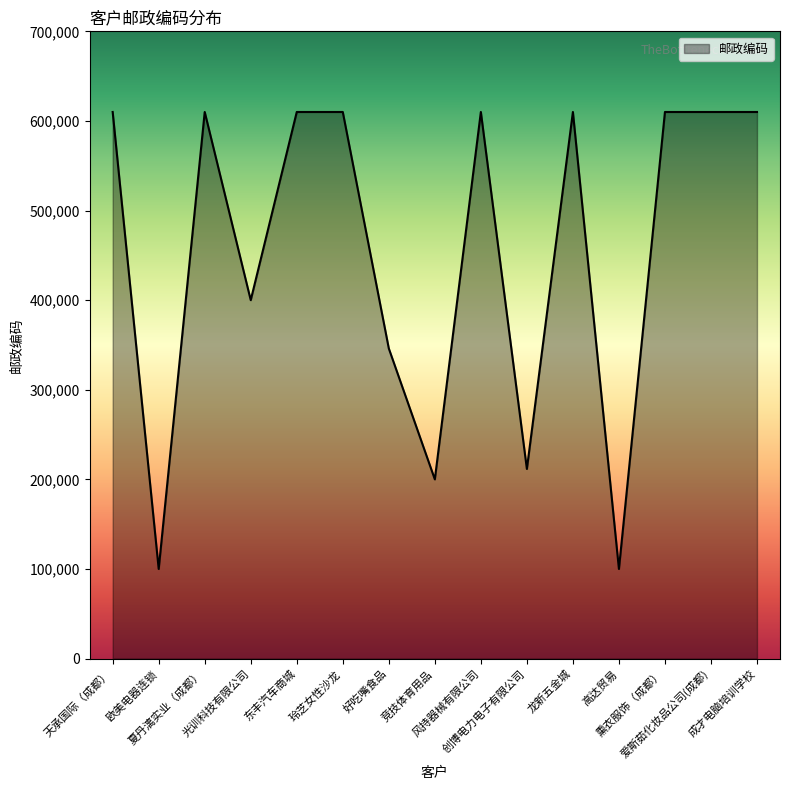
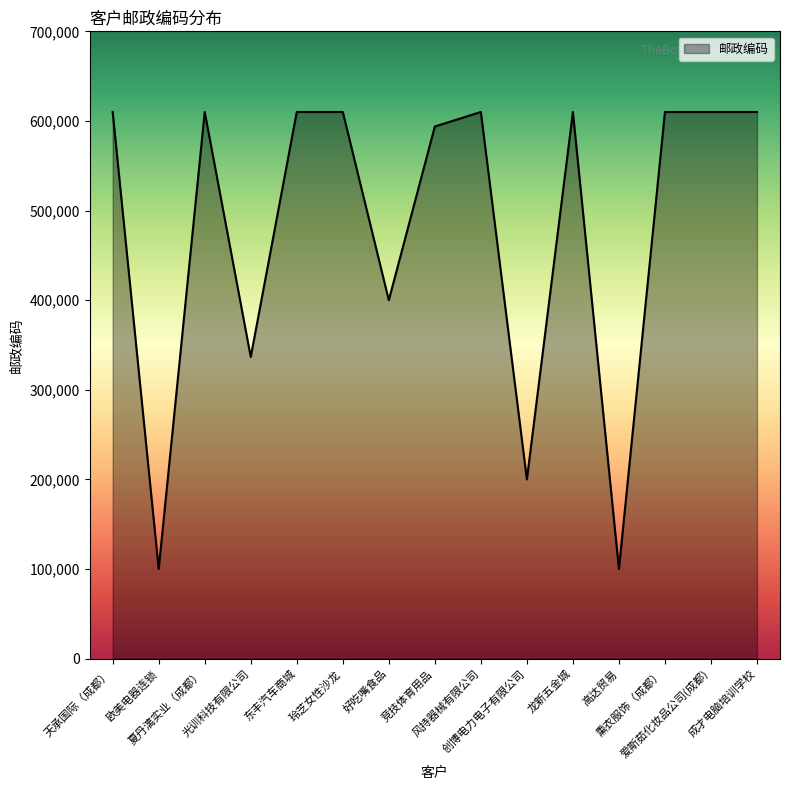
光训科技有限公司: 400,000 -> 340,000
好吃嘴食品: 350,000 -> 400,000
竞技体育用品: 200,000 -> 590,000
创博电力电子有限公司: 210,000 -> 200,000
